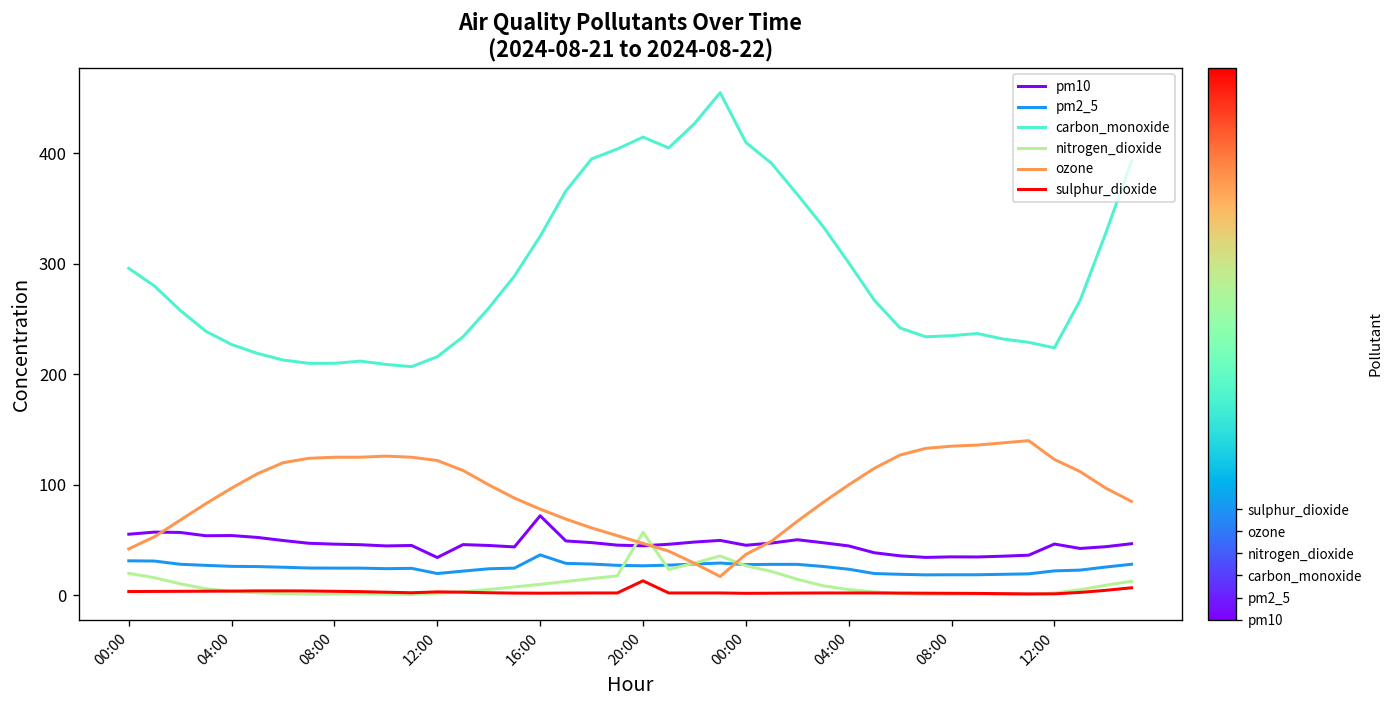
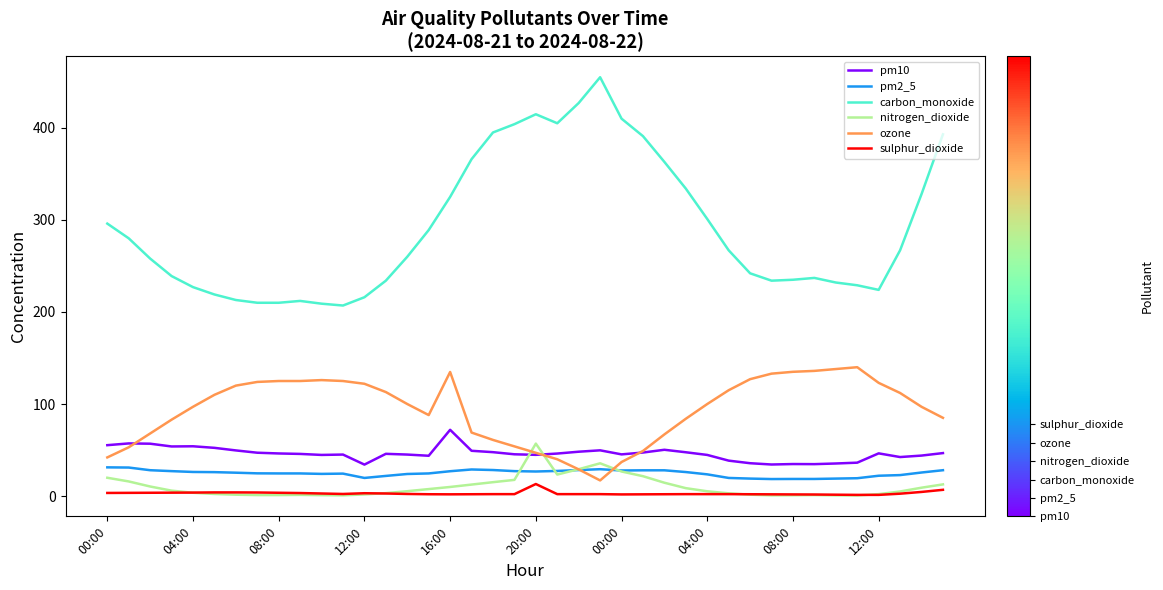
pm2_5, 16:00: 40 -> 30
ozone, 16:00: 80 -> 130
